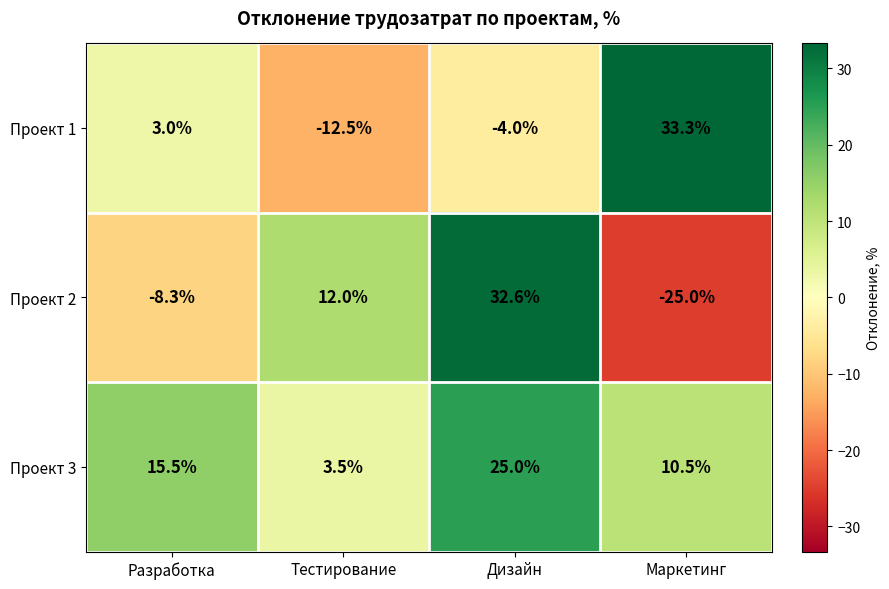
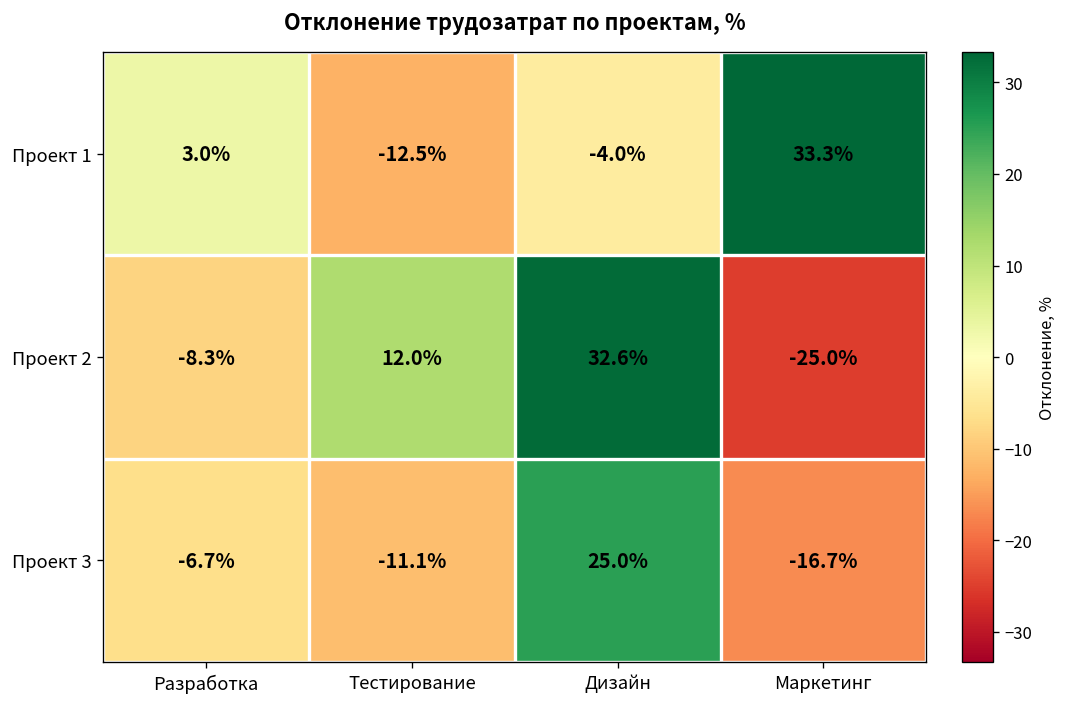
Проект 3, Разработка: 15.5% -> -6.7%
Проект 3, Тестирование: 3.5% -> -11.1%
Проект 3, Маркетинг: 10.5% -> -16.7%
